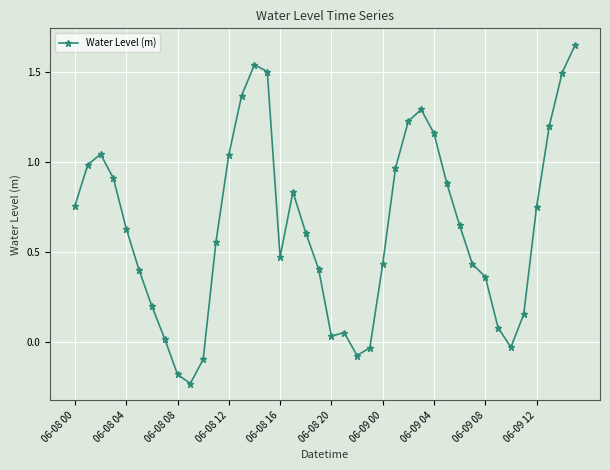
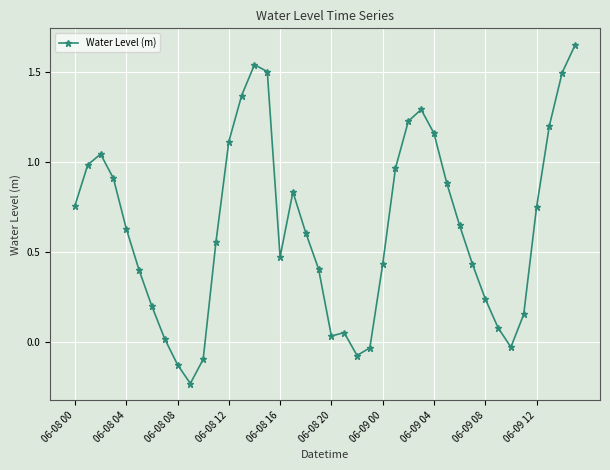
06-08 08: -0.18 -> -0.13
06-08 12: 1.04 -> 1.11
06-09 08: 0.36 -> 0.24
